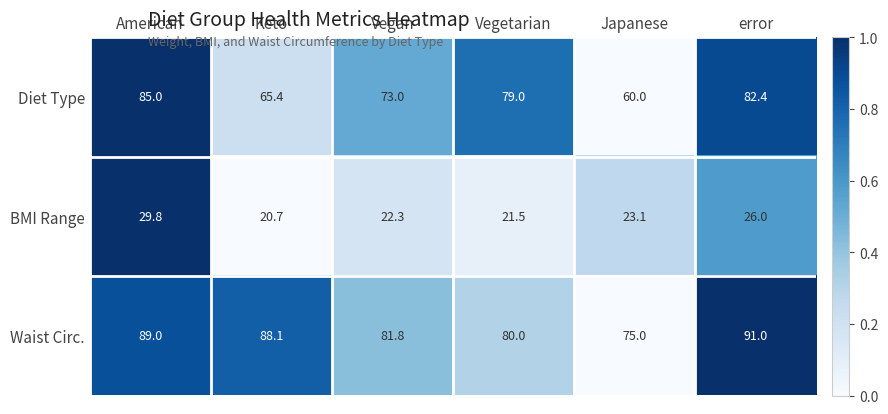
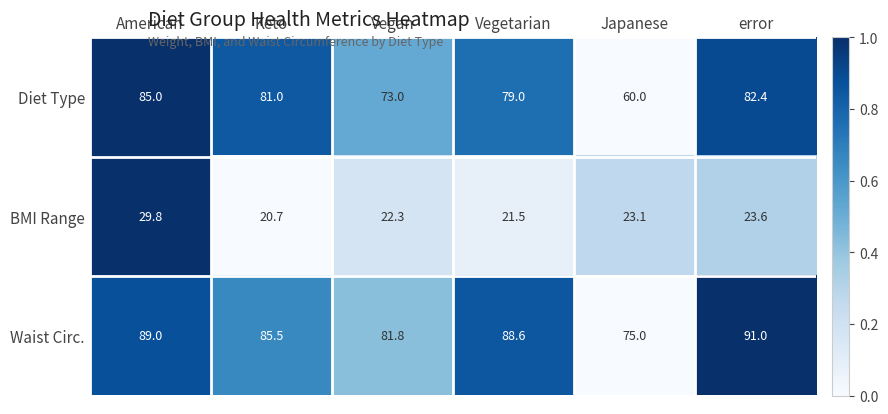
Diet Type, Keto: 65.4 -> 81.0
BMI Range, error: 26.0 -> 23.6
Waist Circ., Keto: 88.1 -> 85.5
Waist Circ., Vegetarian: 80.0 -> 88.6
